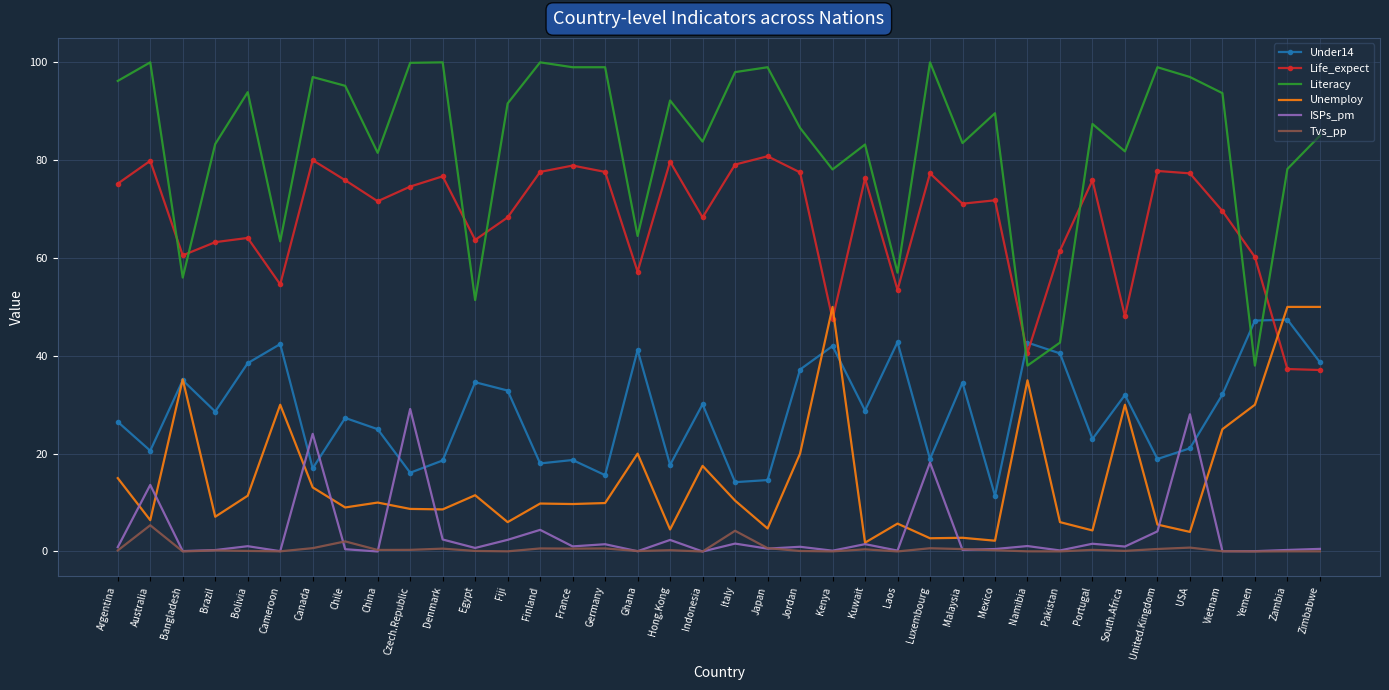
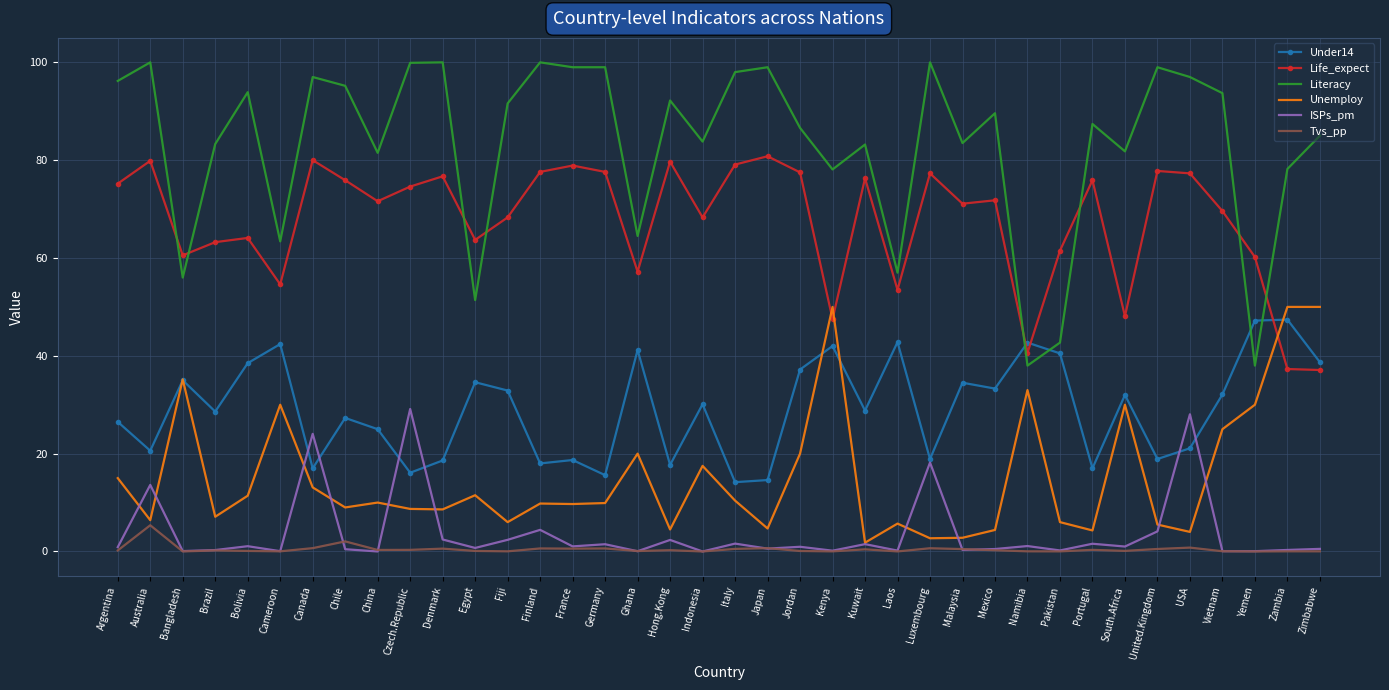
Tvs_pp, Italy: 4 -> 1
Under14, Mexico: 11 -> 33
Unemploy, Mexico: 2 -> 4
Unemploy, Namibia: 35 -> 33
Under14, Portugal: 23 -> 17
